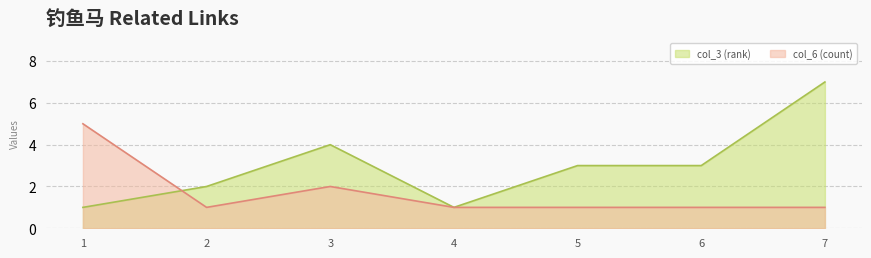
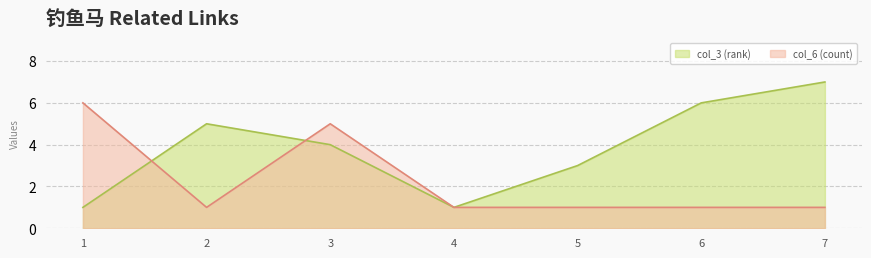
col_6 (count), 1: 5 -> 6
col_3 (rank), 2: 2 -> 5
col_6 (count), 3: 2 -> 5
col_3 (rank), 6: 3 -> 6
